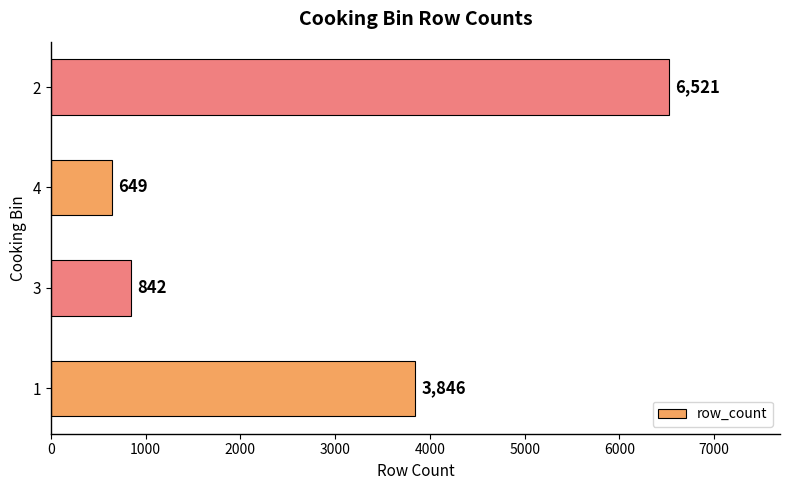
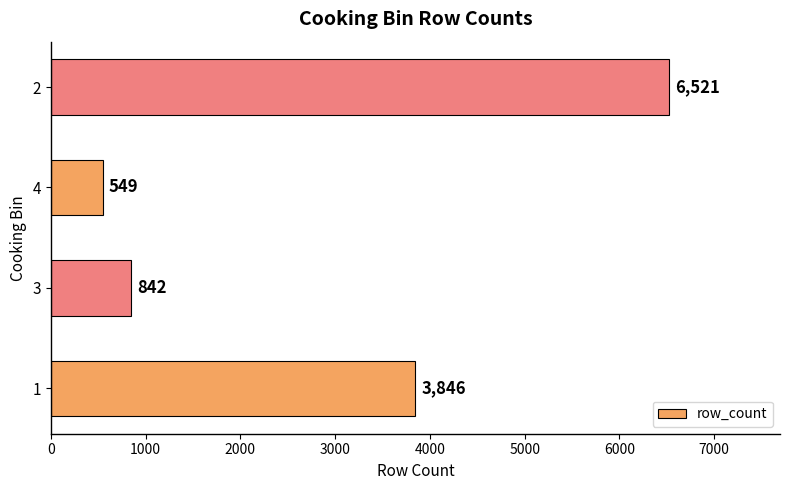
4: 649 -> 549
